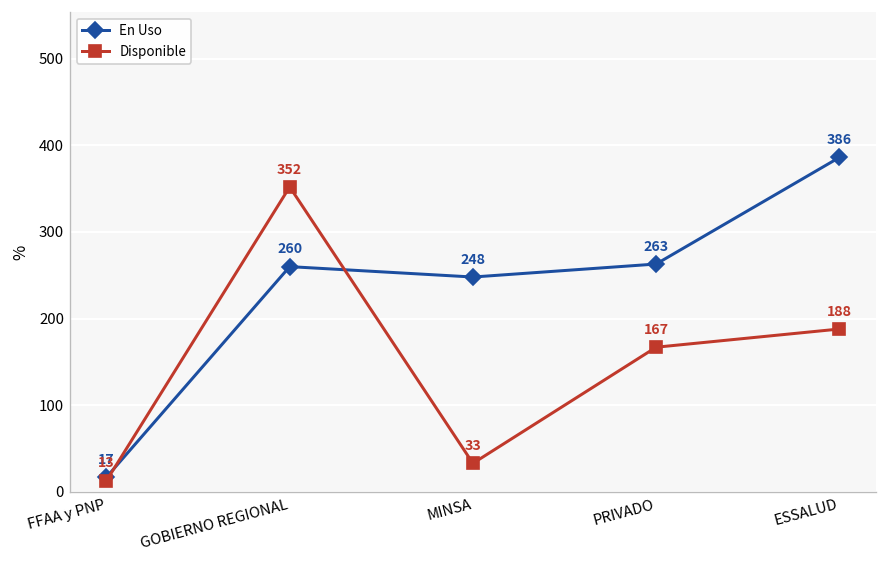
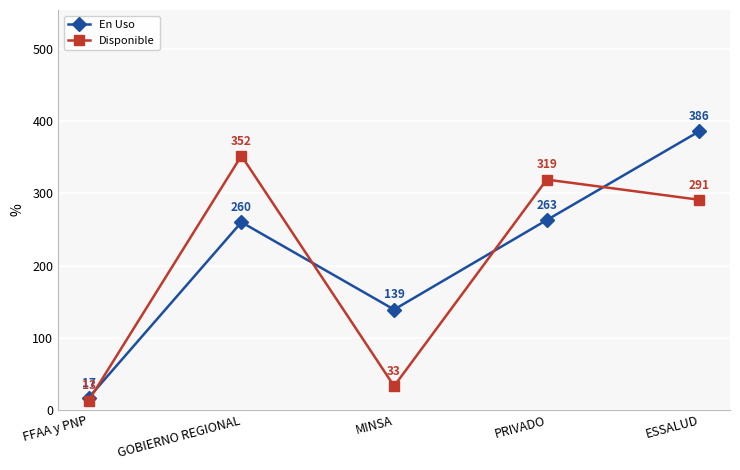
En Uso, MINSA: 248 -> 139
Disponible, PRIVADO: 167 -> 319
Disponible, ESSALUD: 188 -> 291
